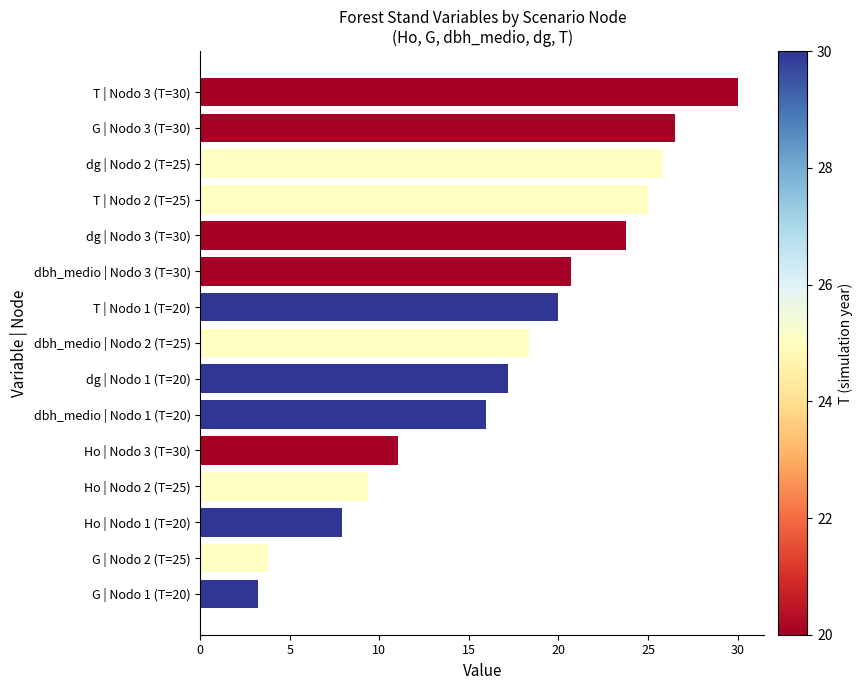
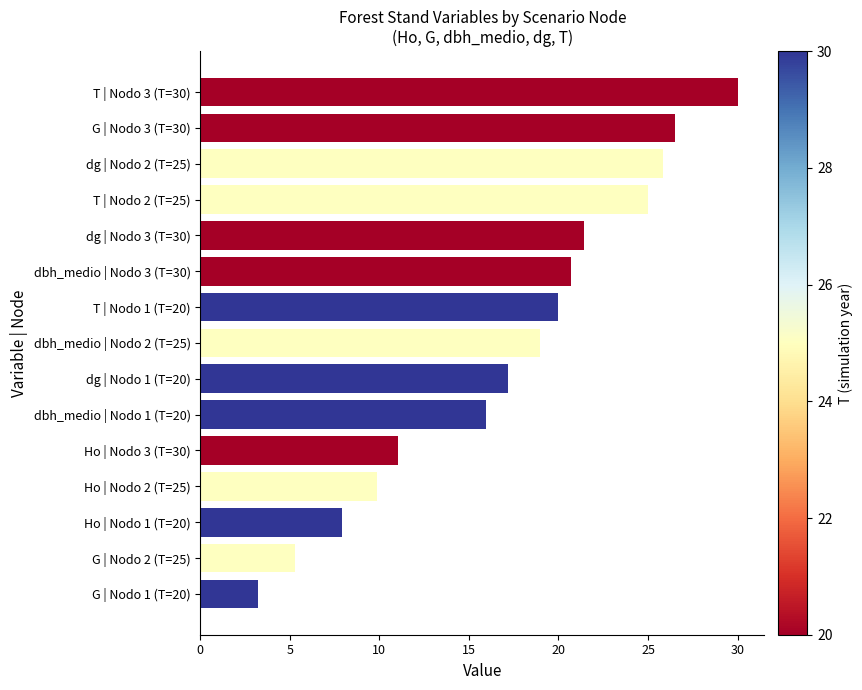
dg | Nodo 3 (T=30): 23.8 -> 21.4
dbh_medio | Nodo 2 (T=25): 18.4 -> 19.0
Ho | Nodo 2 (T=25): 9.4 -> 9.9
G | Nodo 2 (T=25): 3.8 -> 5.3
